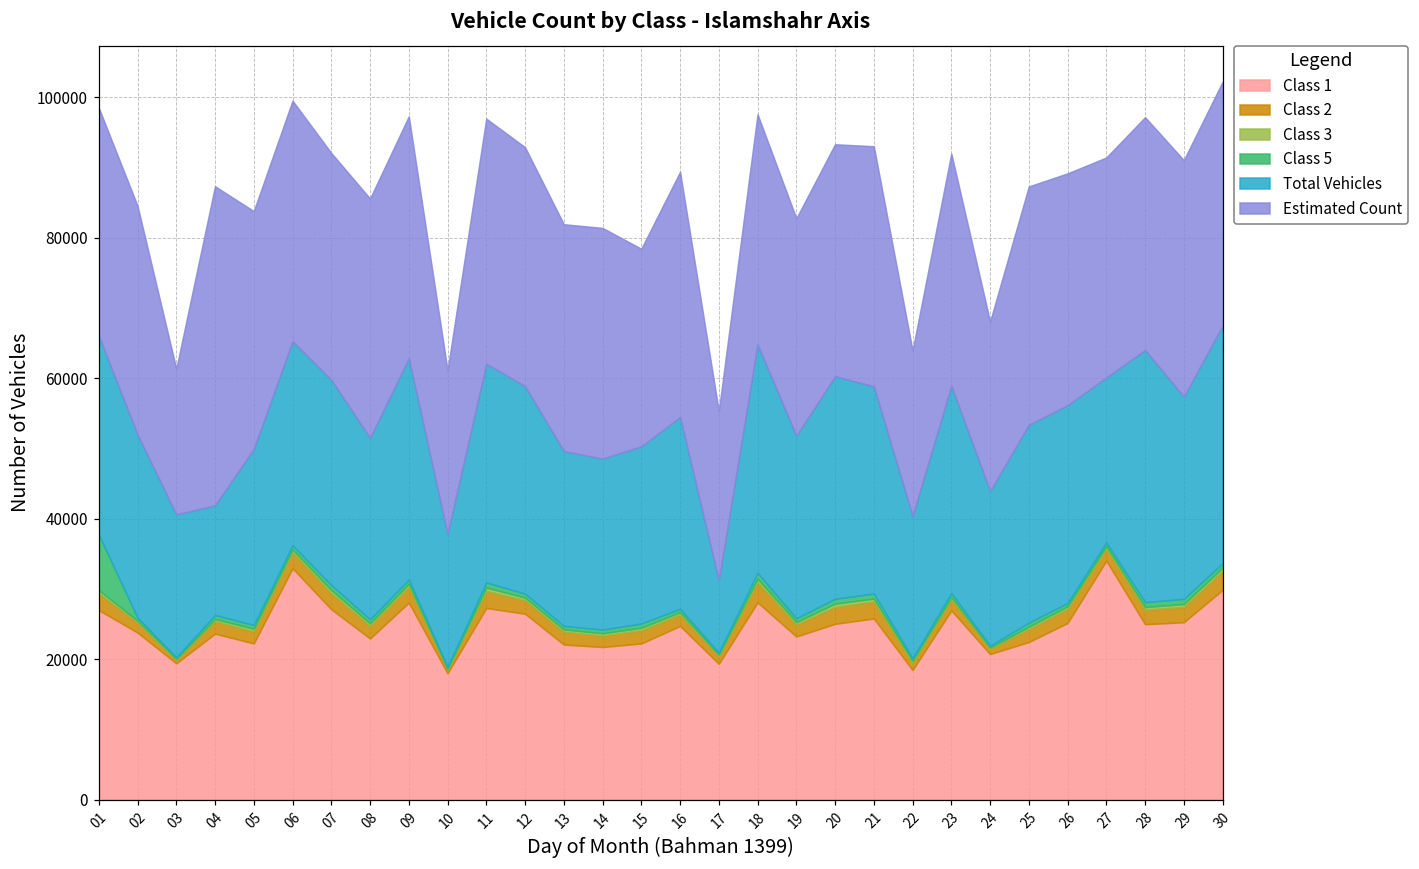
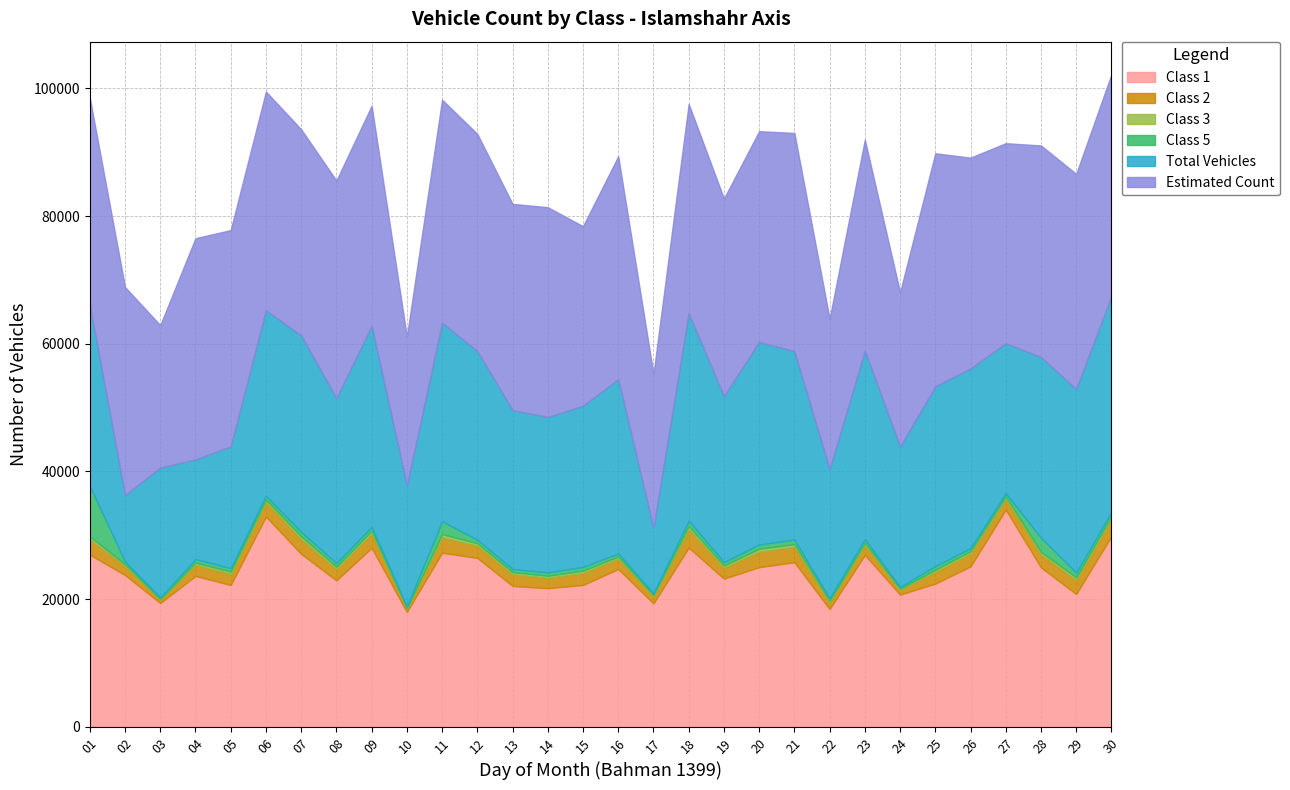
Total Vehicles, 02: 26000 -> 10000
Estimated Count, 03: 21000 -> 22000
Estimated Count, 04: 45000 -> 35000
Total Vehicles, 05: 25000 -> 19000
Total Vehicles, 07: 29000 -> 31000
Class 5, 11: 1000 -> 2000
Estimated Count, 25: 34000 -> 36000
Class 5, 28: 1000 -> 2000
Total Vehicles, 28: 36000 -> 28000
Class 1, 29: 25000 -> 21000
